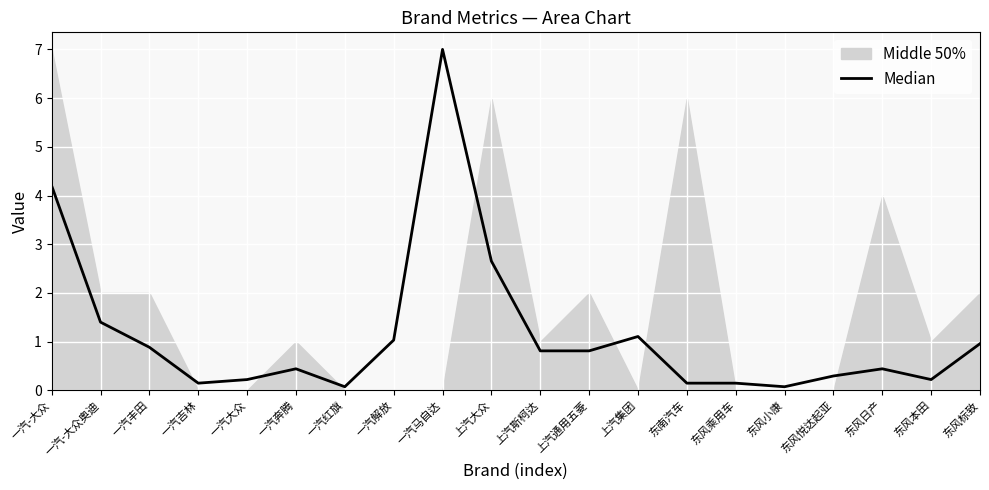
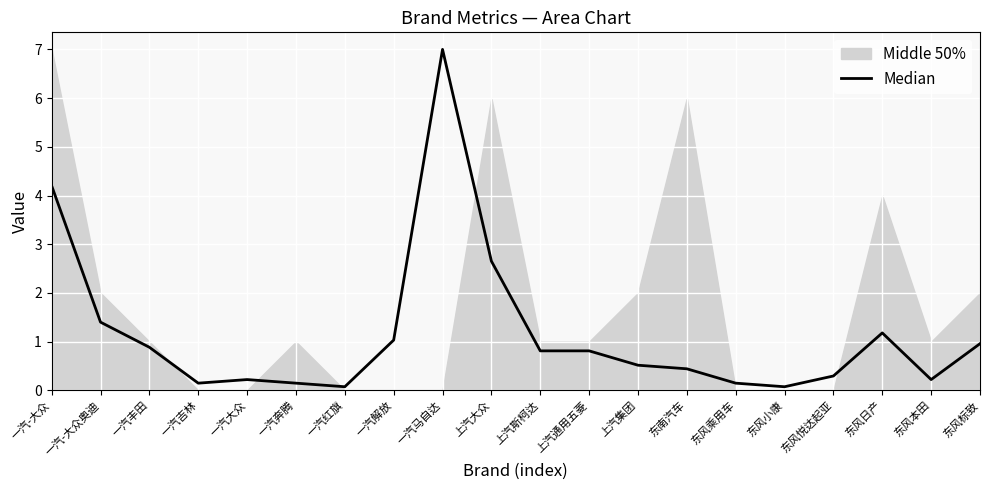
Middle 50%, 一汽丰田: 2 -> 1
Median, 一汽奔腾: 0.4 -> 0.1
Middle 50%, 上汽通用五菱: 2 -> 1
Median, 上汽集团: 1.1 -> 0.5
Middle 50%, 上汽集团: 0 -> 2
Median, 东南汽车: 0.1 -> 0.4
Median, 东风日产: 0.4 -> 1.2
